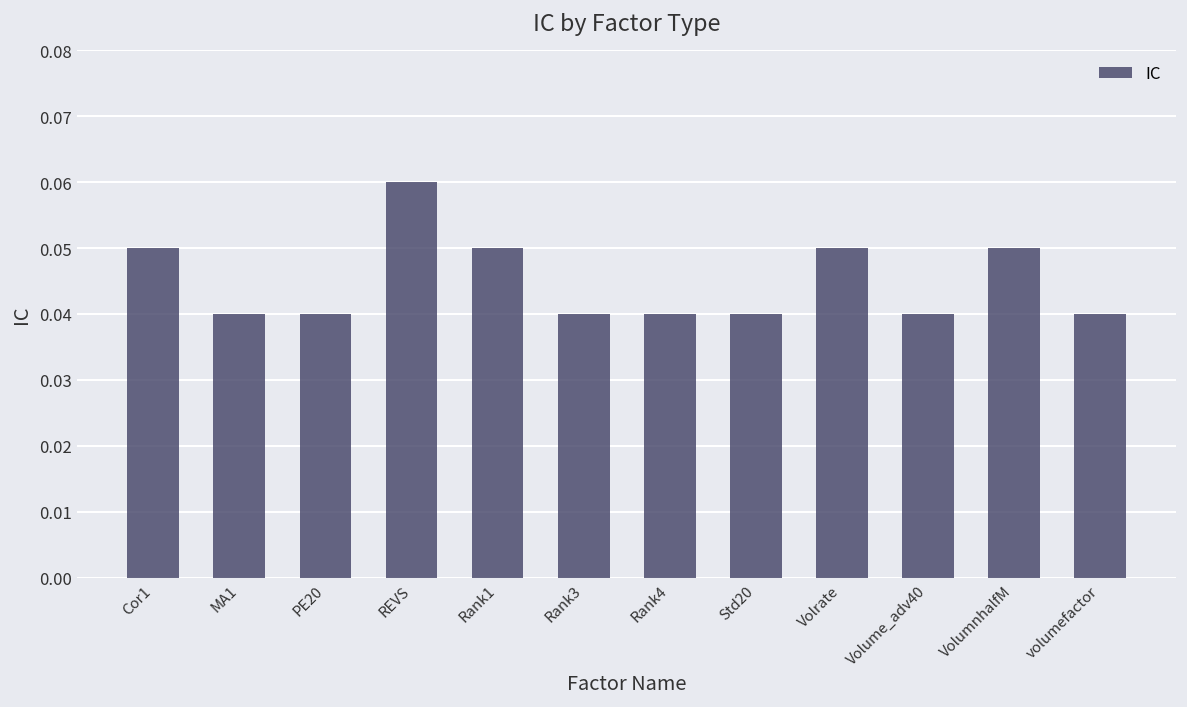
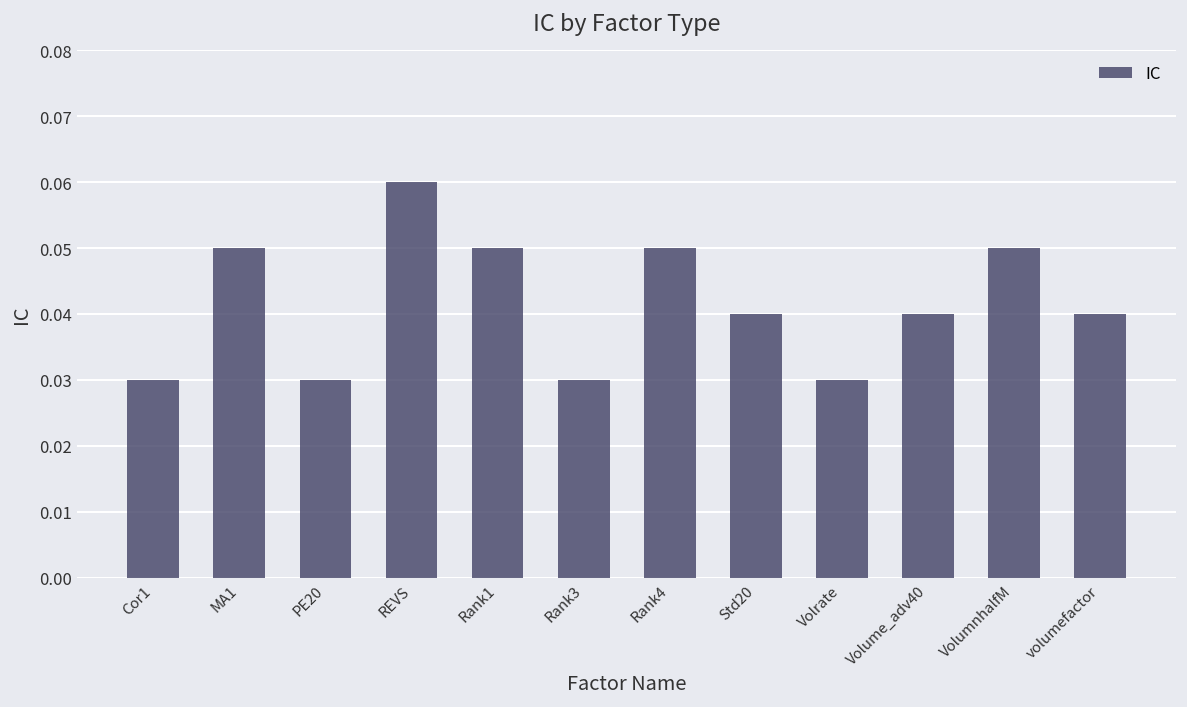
Cor1: 0.05 -> 0.03
MA1: 0.04 -> 0.05
PE20: 0.04 -> 0.03
Rank3: 0.04 -> 0.03
Rank4: 0.04 -> 0.05
Volrate: 0.05 -> 0.03
